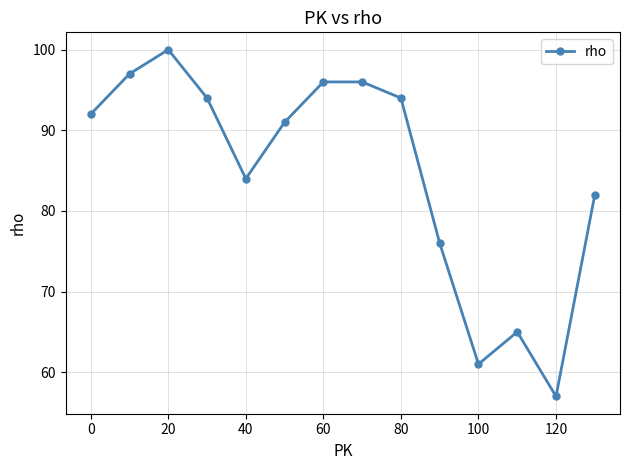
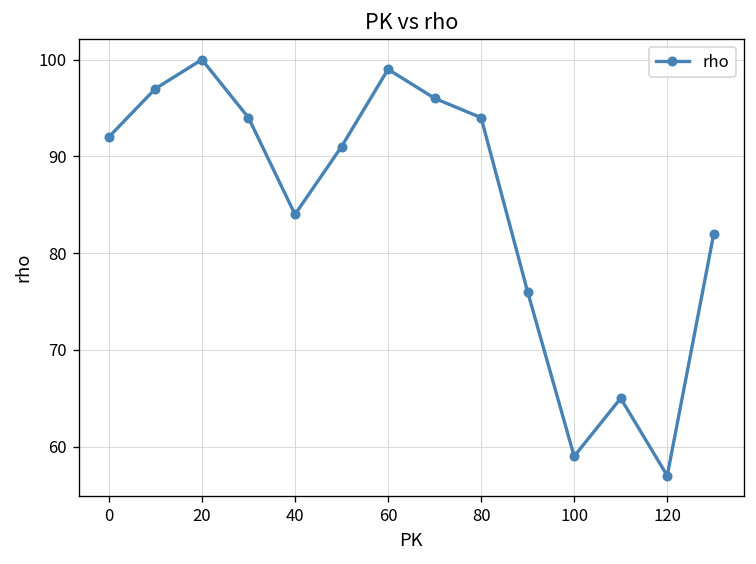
60: 96 -> 99
100: 61 -> 59
